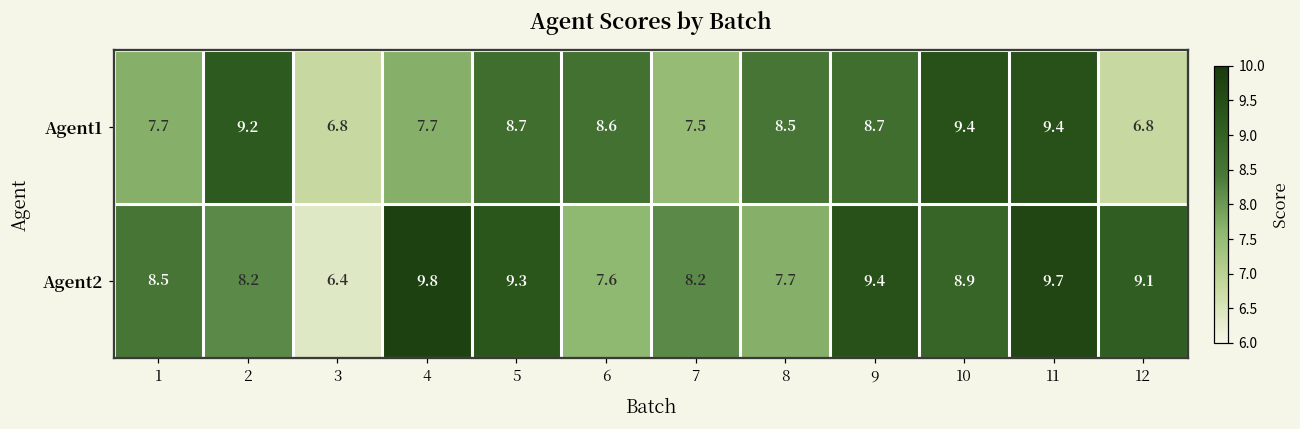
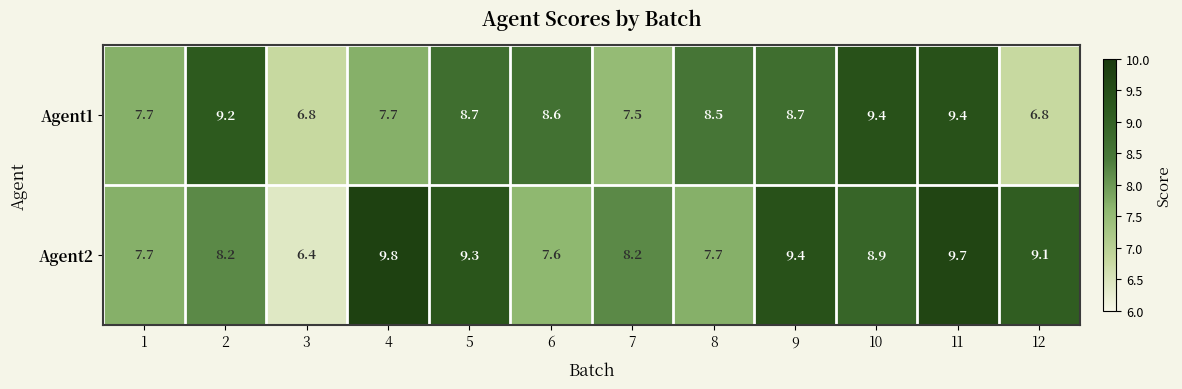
Agent2, 1: 8.5 -> 7.7
